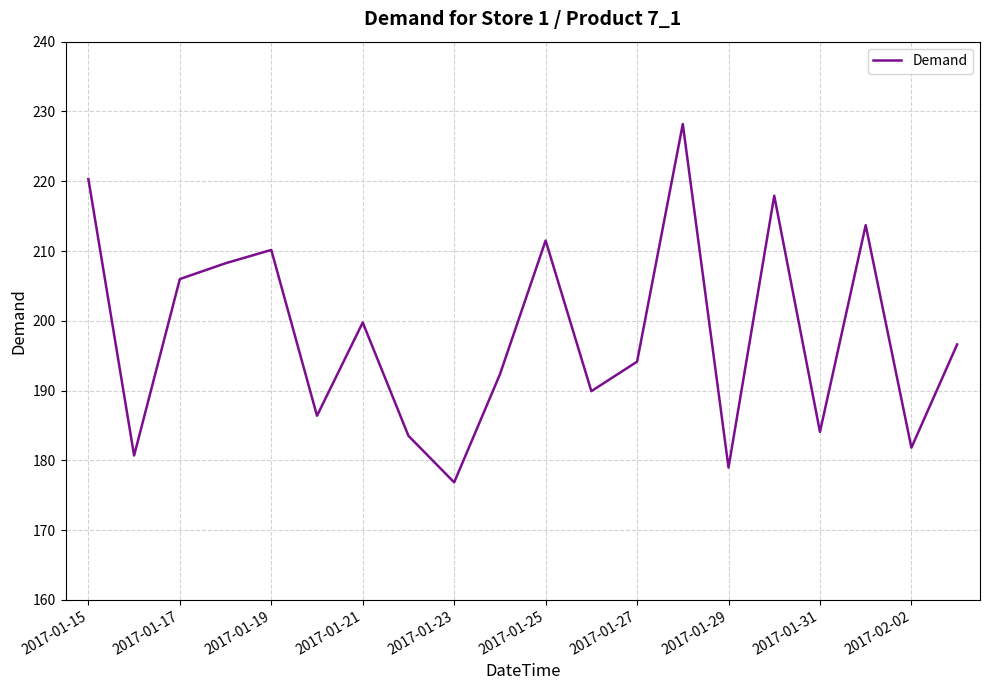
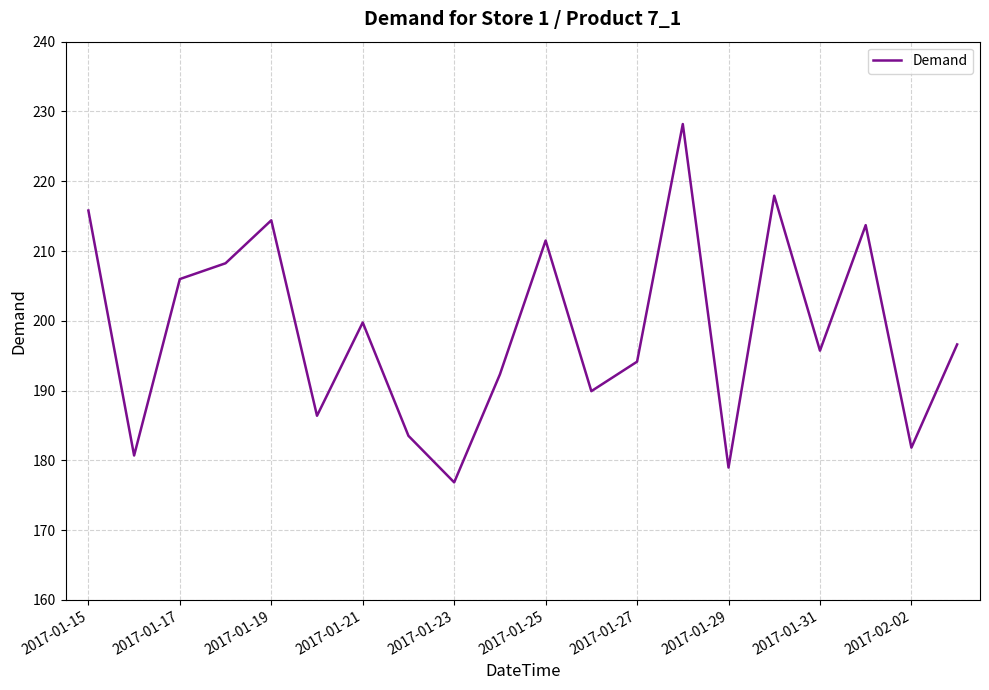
2017-01-15: 220 -> 216
2017-01-19: 210 -> 214
2017-01-31: 184 -> 196
